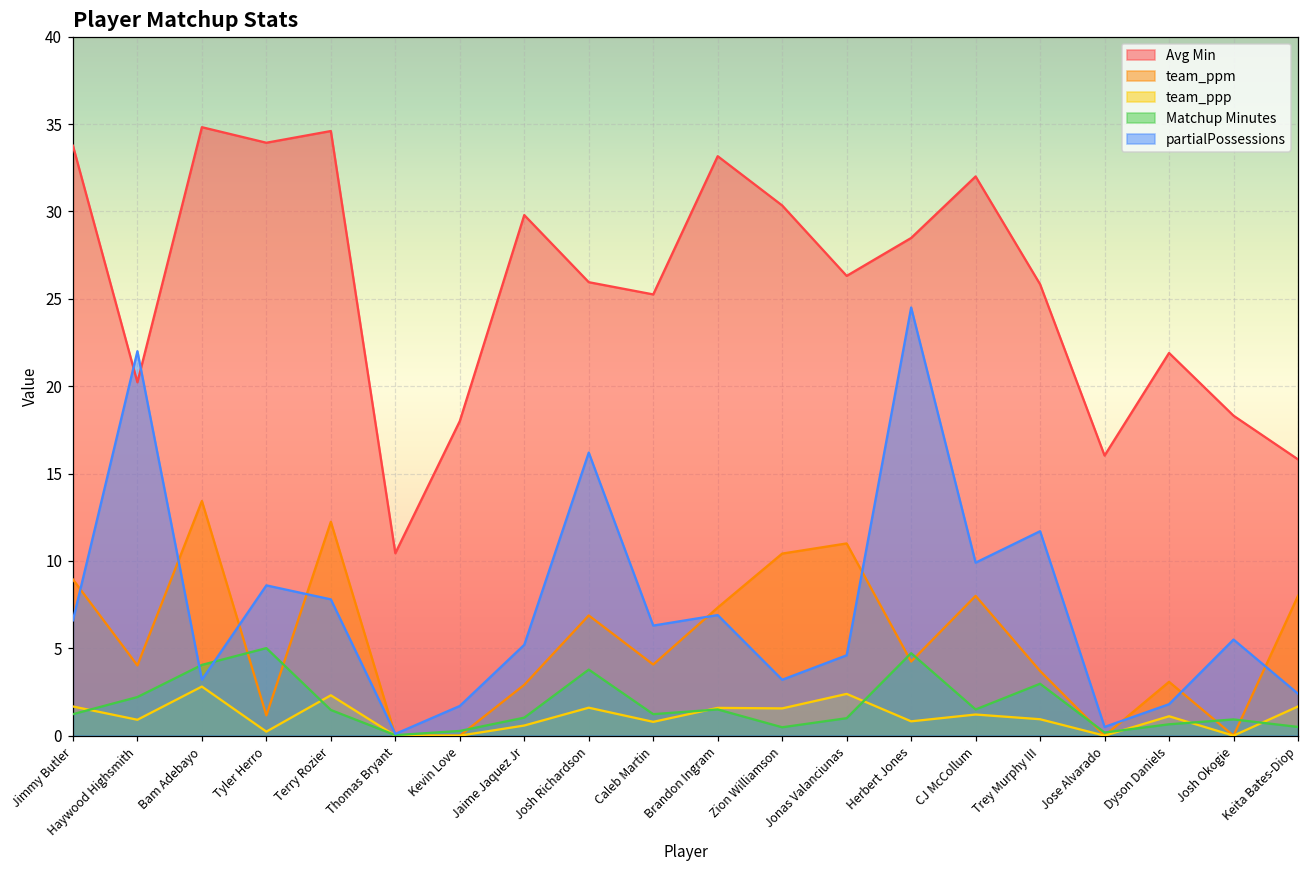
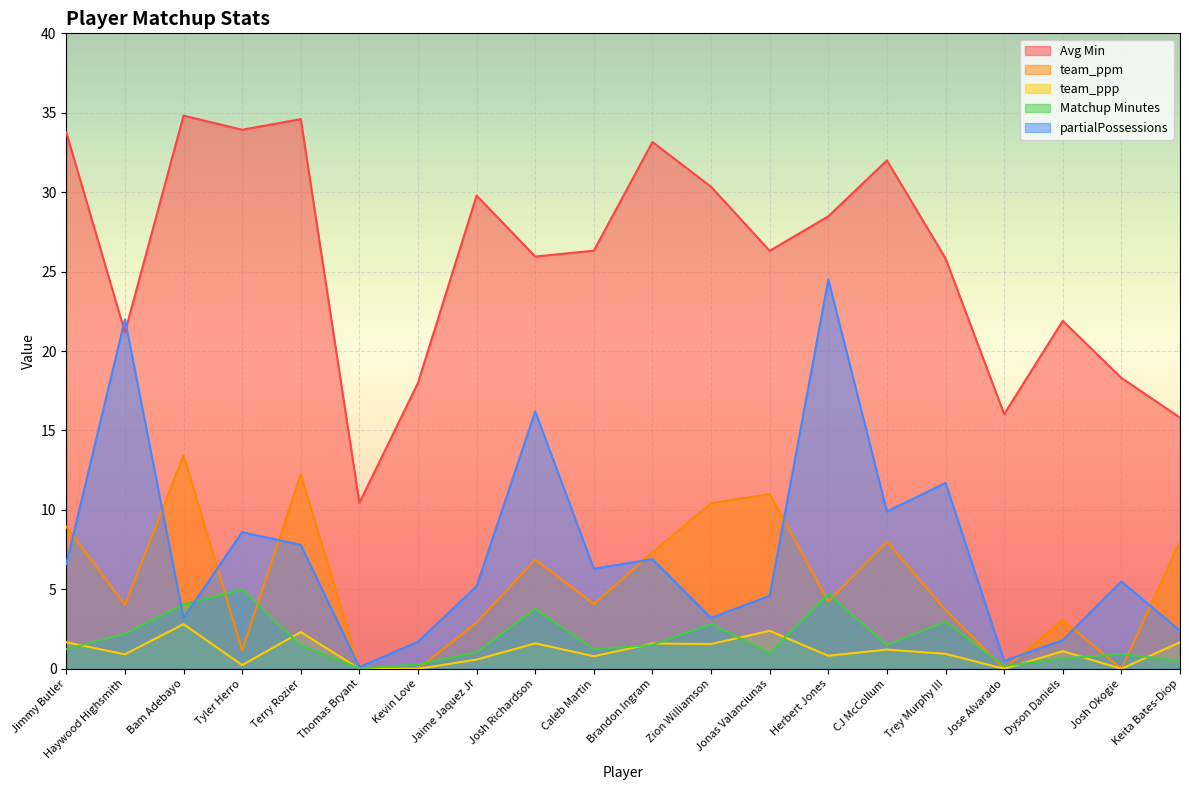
Avg Min, Haywood Highsmith: 20.2 -> 21.2
Avg Min, Caleb Martin: 25.3 -> 26.3
Matchup Minutes, Zion Williamson: 0.5 -> 2.8
